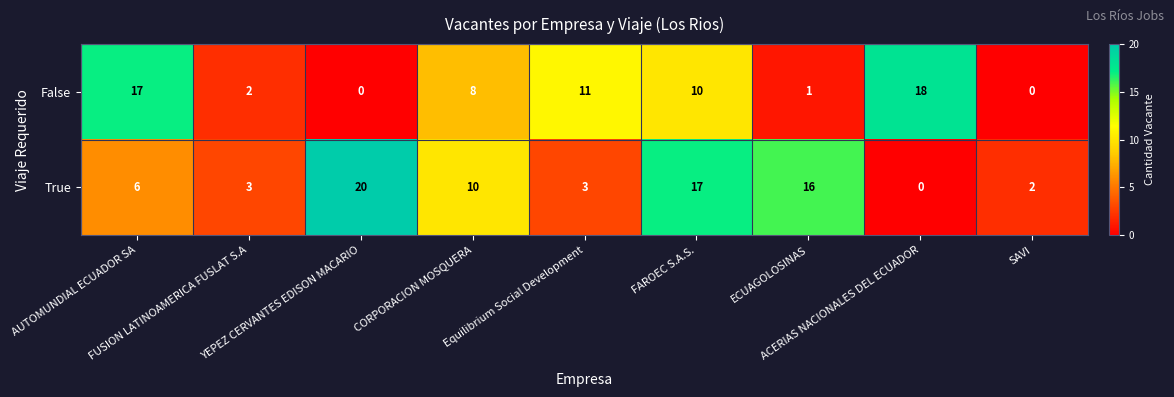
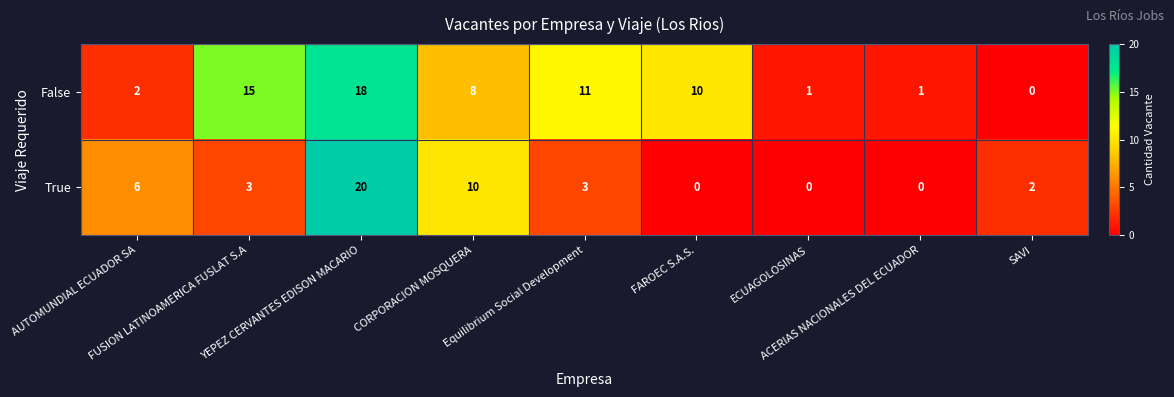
False, AUTOMUNDIAL ECUADOR SA: 17 -> 2
False, FUSION LATINOAMERICA FUSLAT S.A: 2 -> 15
False, YEPEZ CERVANTES EDISON MACARIO: 0 -> 18
False, ACERIAS NACIONALES DEL ECUADOR: 18 -> 1
True, FAROEC S.A.S.: 17 -> 0
True, ECUAGOLOSINAS: 16 -> 0
